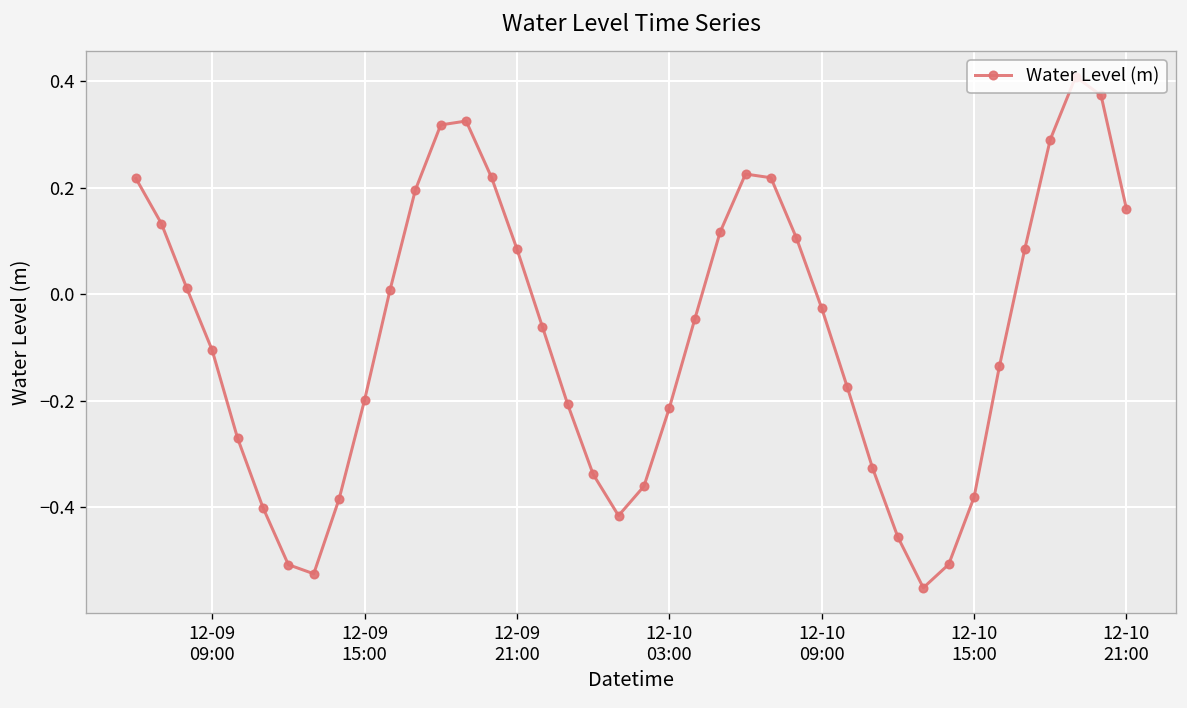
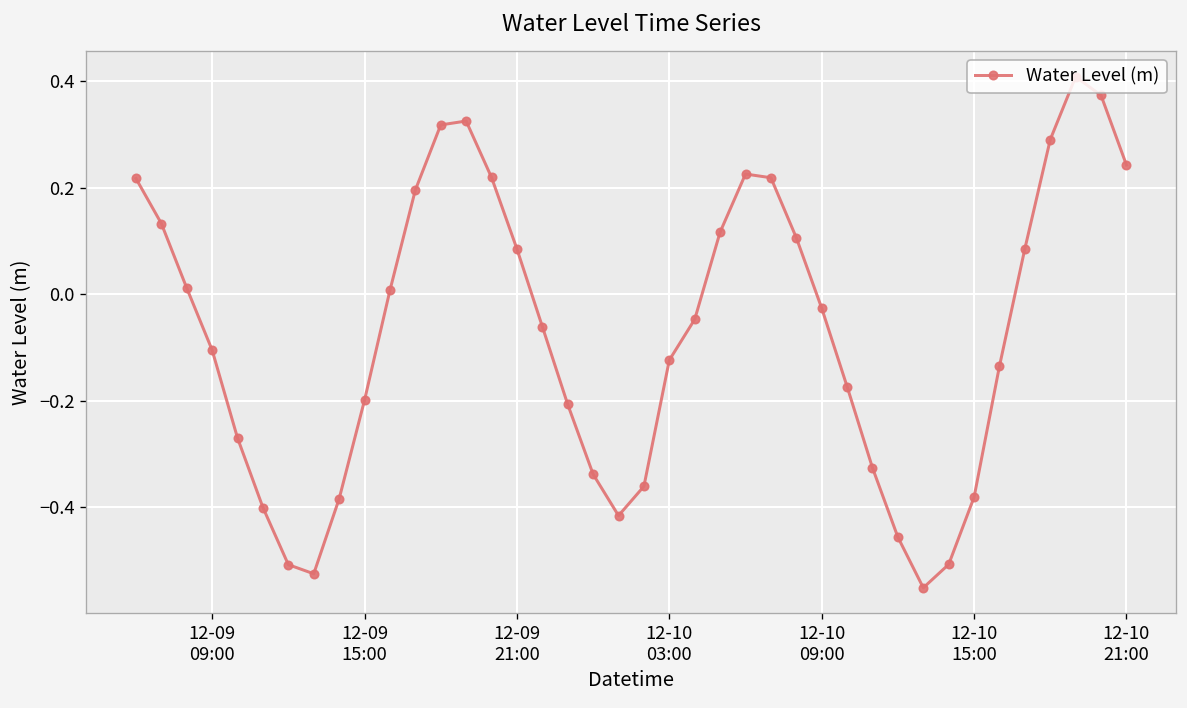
12-10 03:00: -0.21 -> -0.12
12-10 21:00: 0.16 -> 0.24
